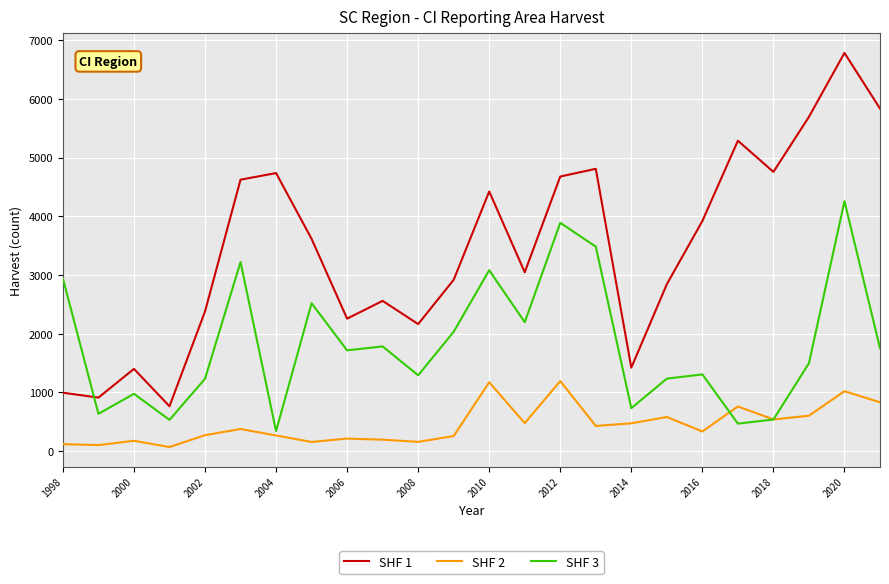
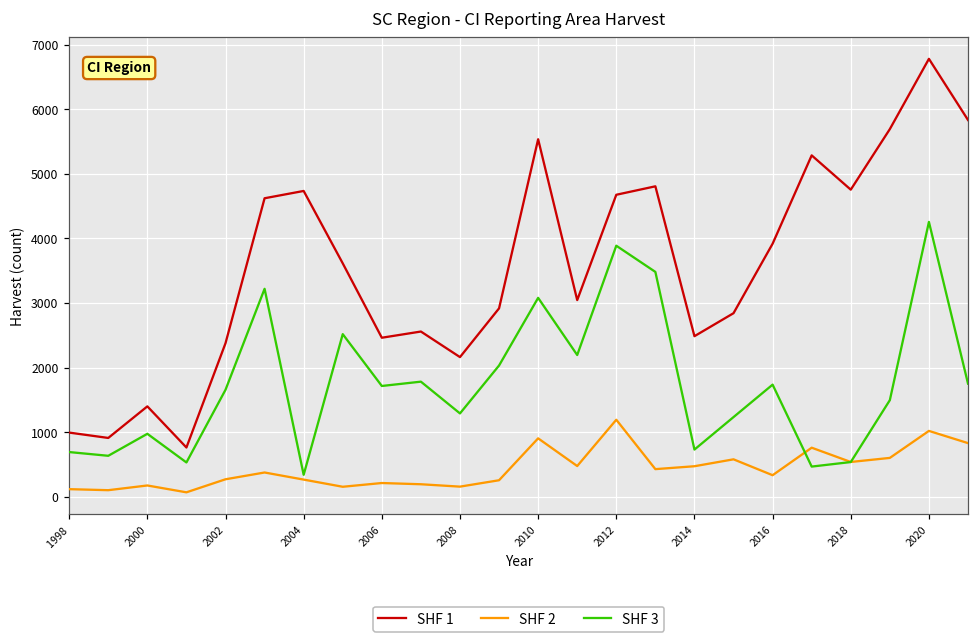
SHF 3, 1998: 2900 -> 700
SHF 3, 2002: 1200 -> 1700
SHF 1, 2006: 2300 -> 2500
SHF 1, 2010: 4400 -> 5500
SHF 2, 2010: 1200 -> 900
SHF 1, 2014: 1400 -> 2500
SHF 3, 2016: 1300 -> 1700
